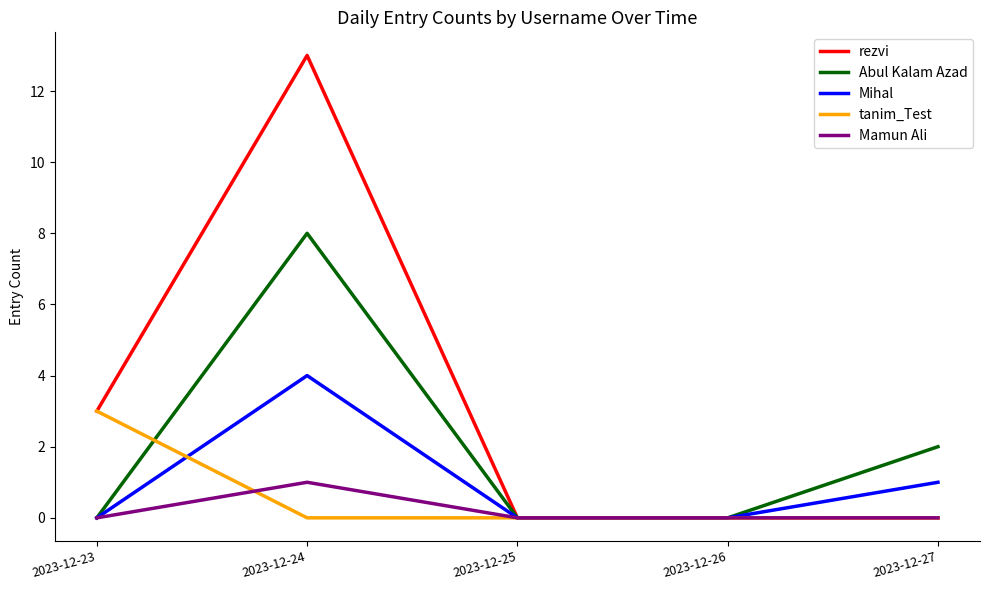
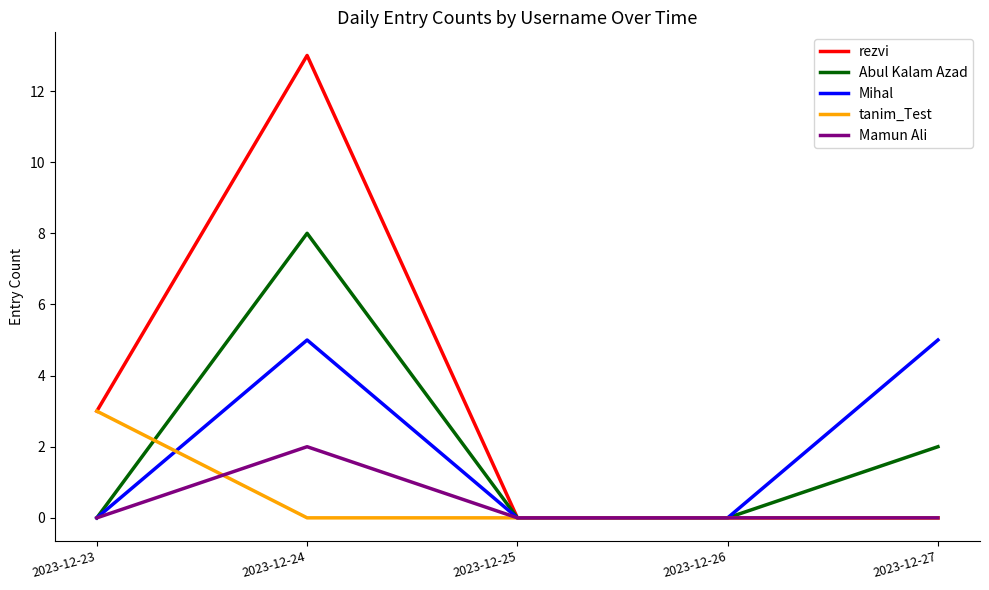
Mihal, 2023-12-24: 4 -> 5
Mamun Ali, 2023-12-24: 1 -> 2
Mihal, 2023-12-27: 1 -> 5
